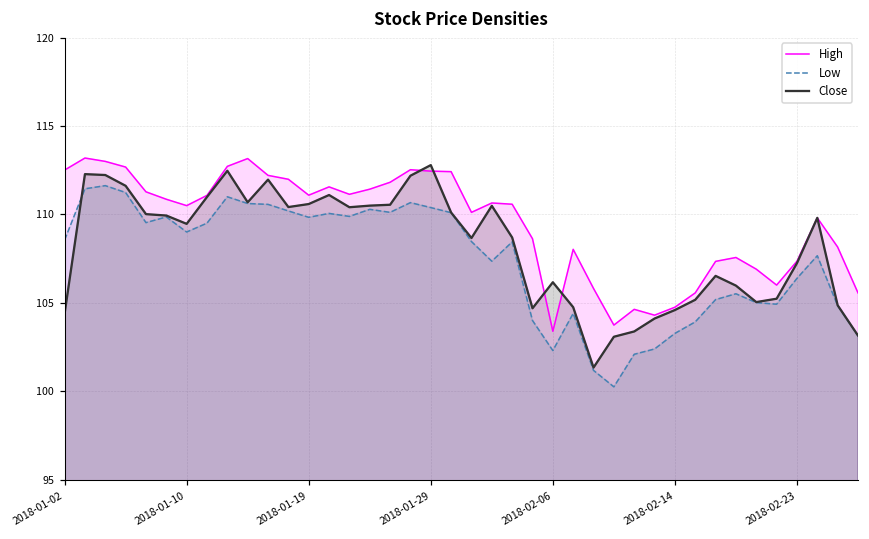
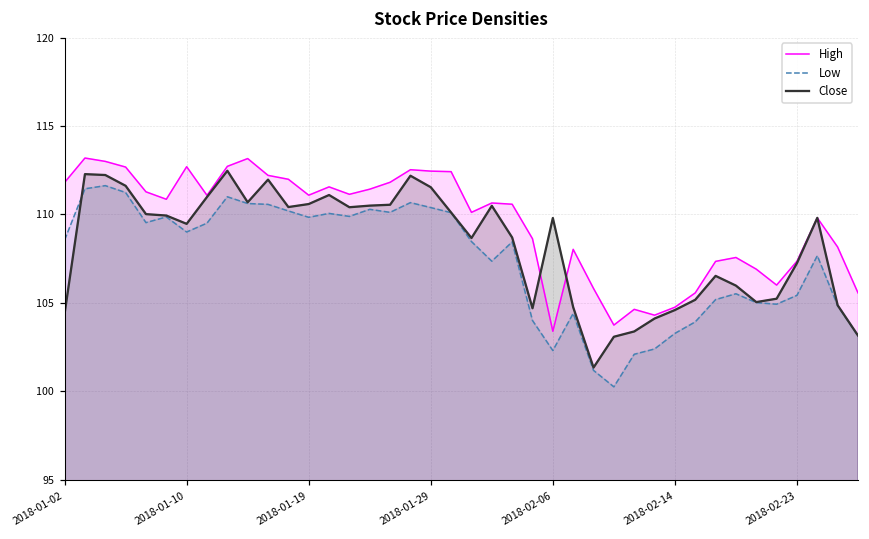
High, 2018-01-02: 112.5 -> 111.8
High, 2018-01-10: 110.5 -> 112.7
Close, 2018-01-29: 112.8 -> 111.5
Close, 2018-02-06: 106.2 -> 109.8
Low, 2018-02-23: 106.4 -> 105.4
